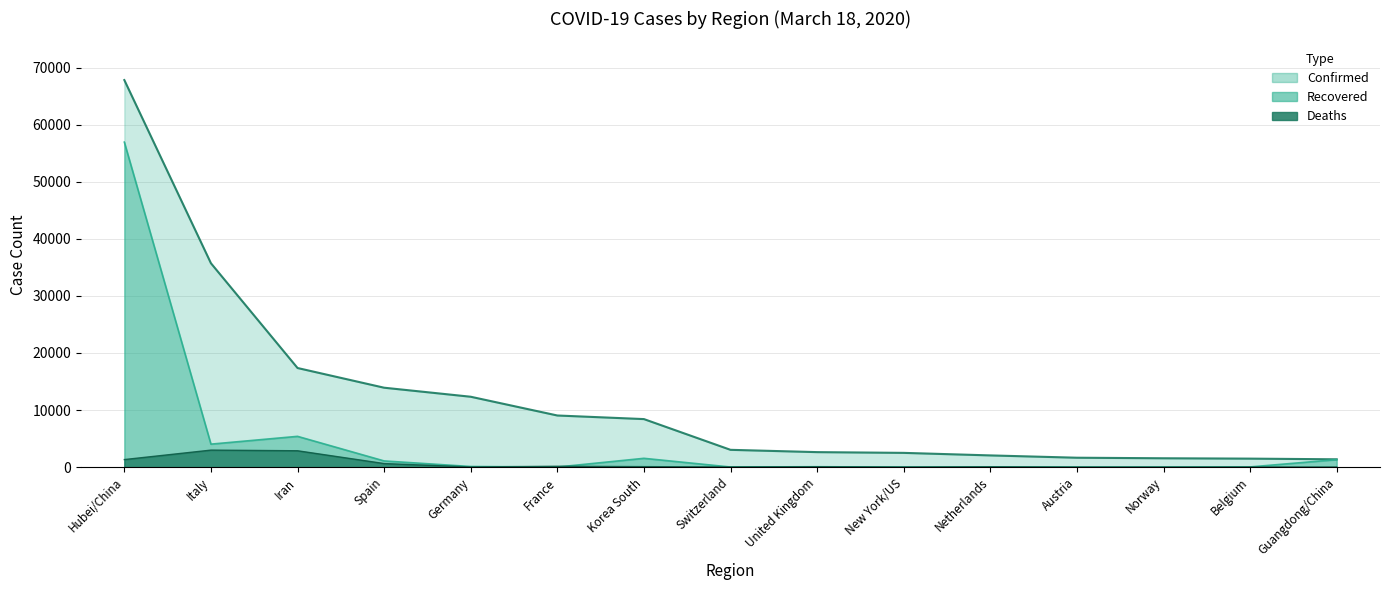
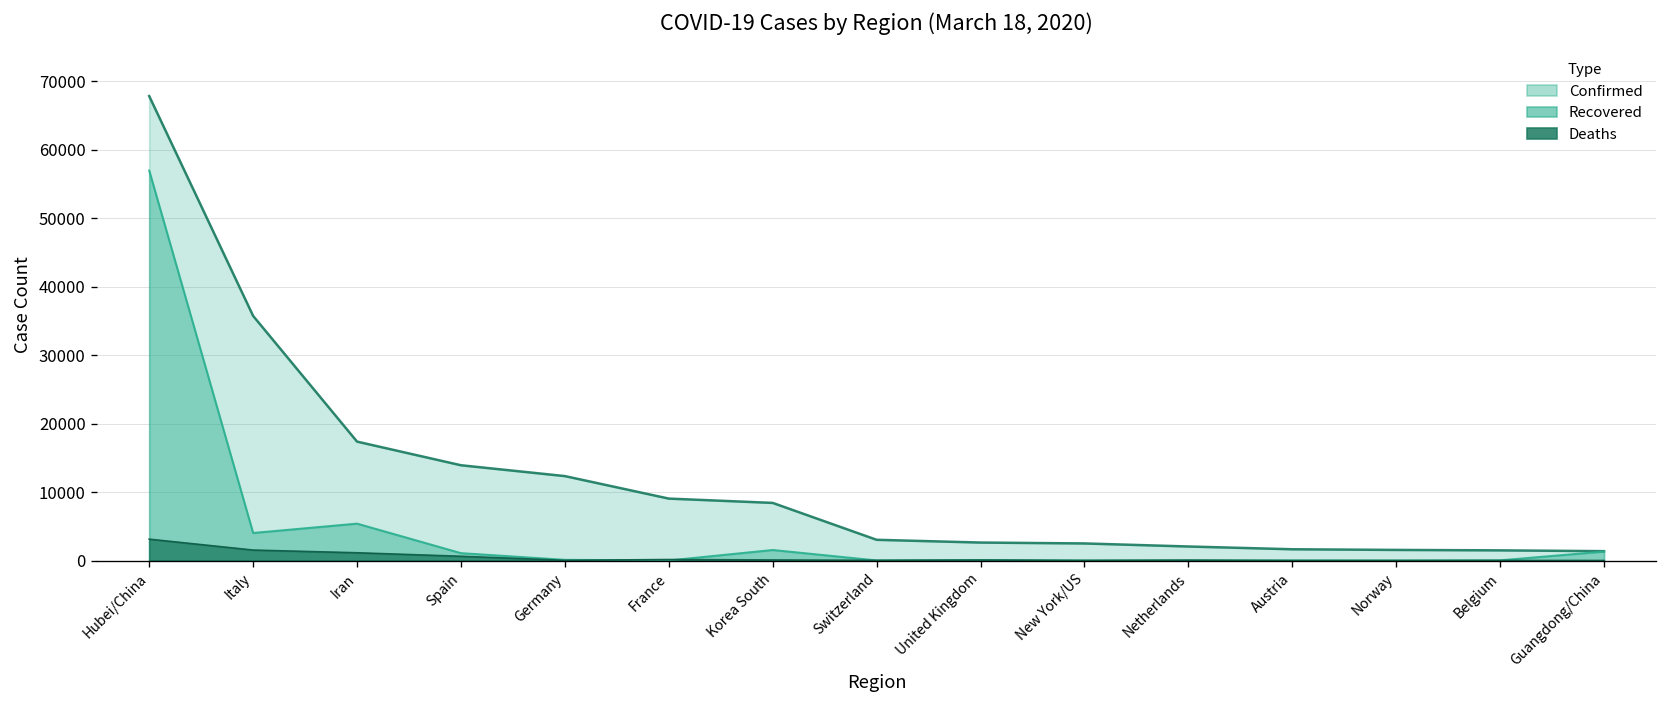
Deaths, Hubei/China: 1000 -> 3000
Deaths, Italy: 3000 -> 2000
Deaths, Iran: 3000 -> 1000
